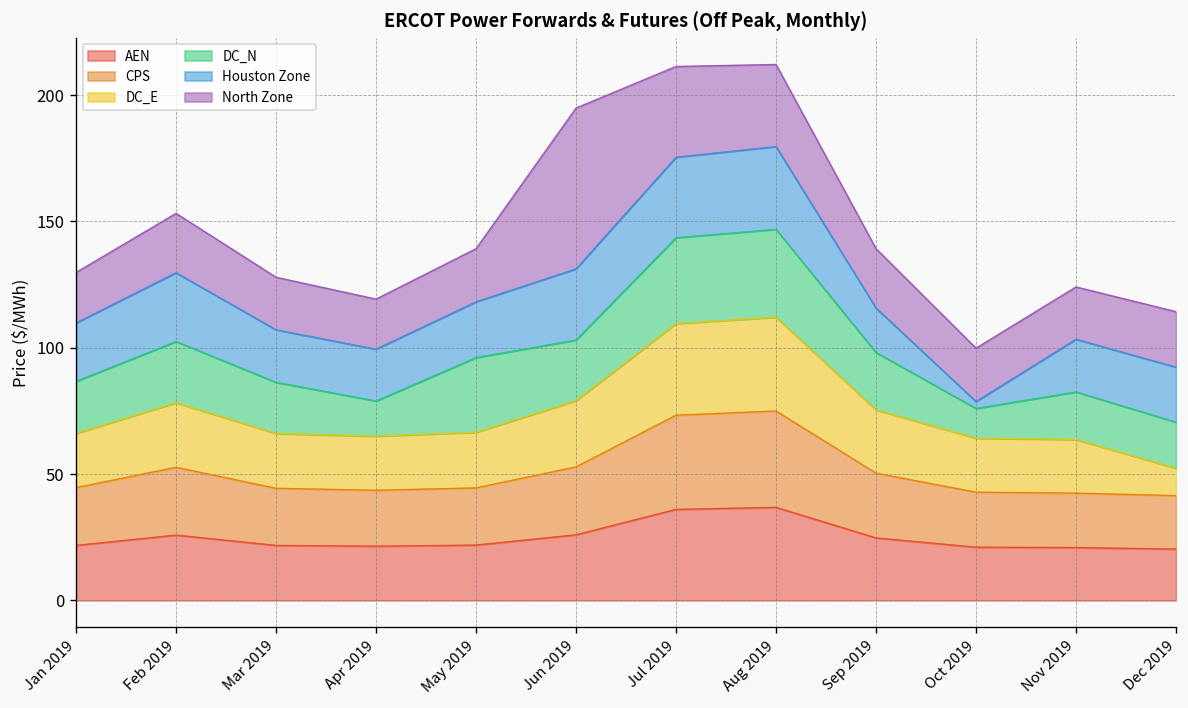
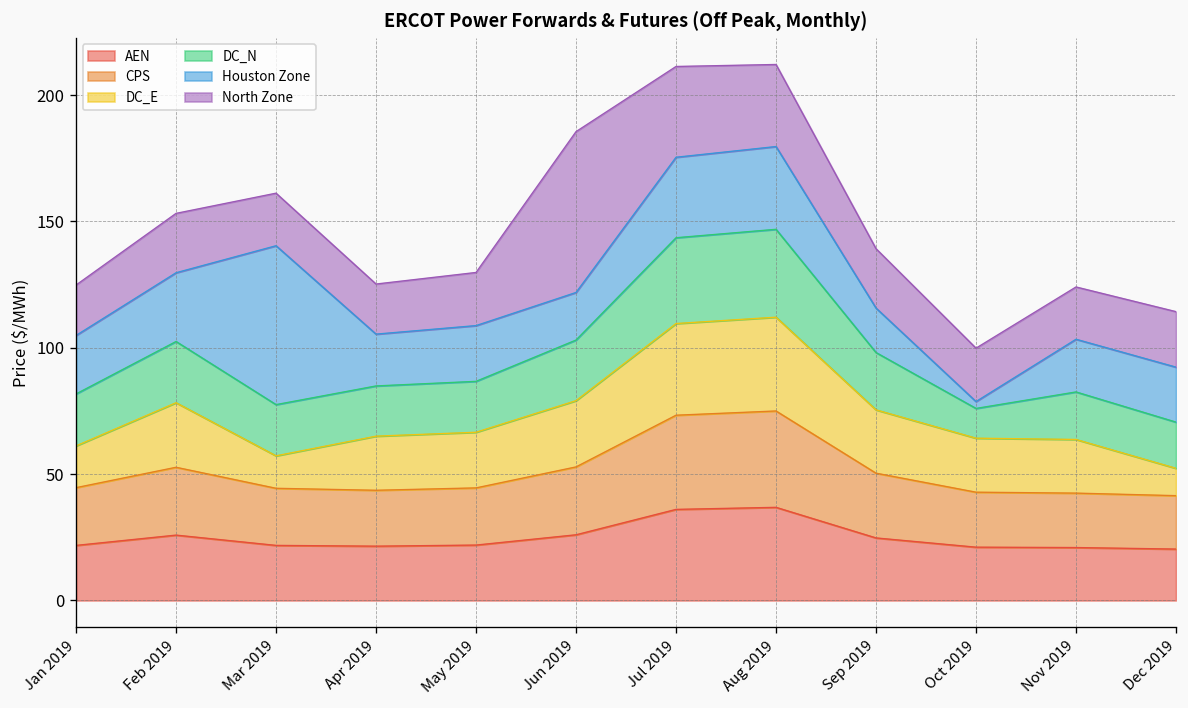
DC_E, Jan 2019: 21 -> 17
DC_E, Mar 2019: 22 -> 13
Houston Zone, Mar 2019: 21 -> 63
DC_N, Apr 2019: 14 -> 20
DC_N, May 2019: 30 -> 20
Houston Zone, Jun 2019: 28 -> 19
